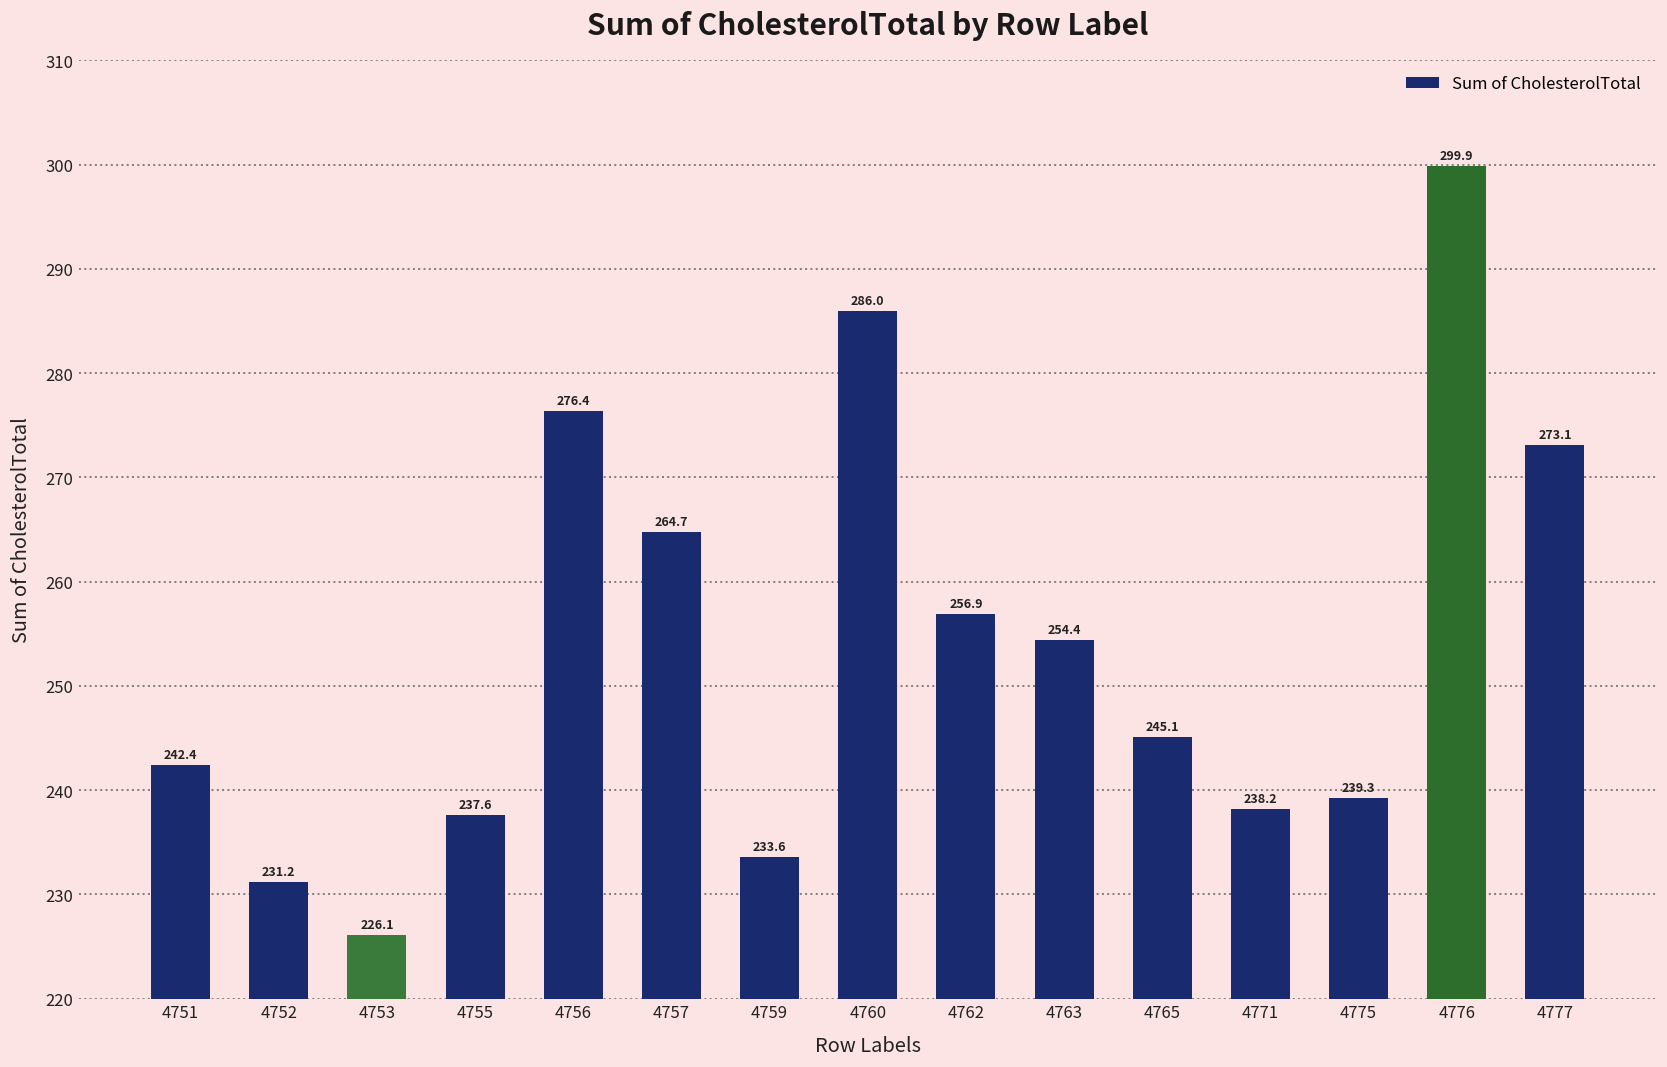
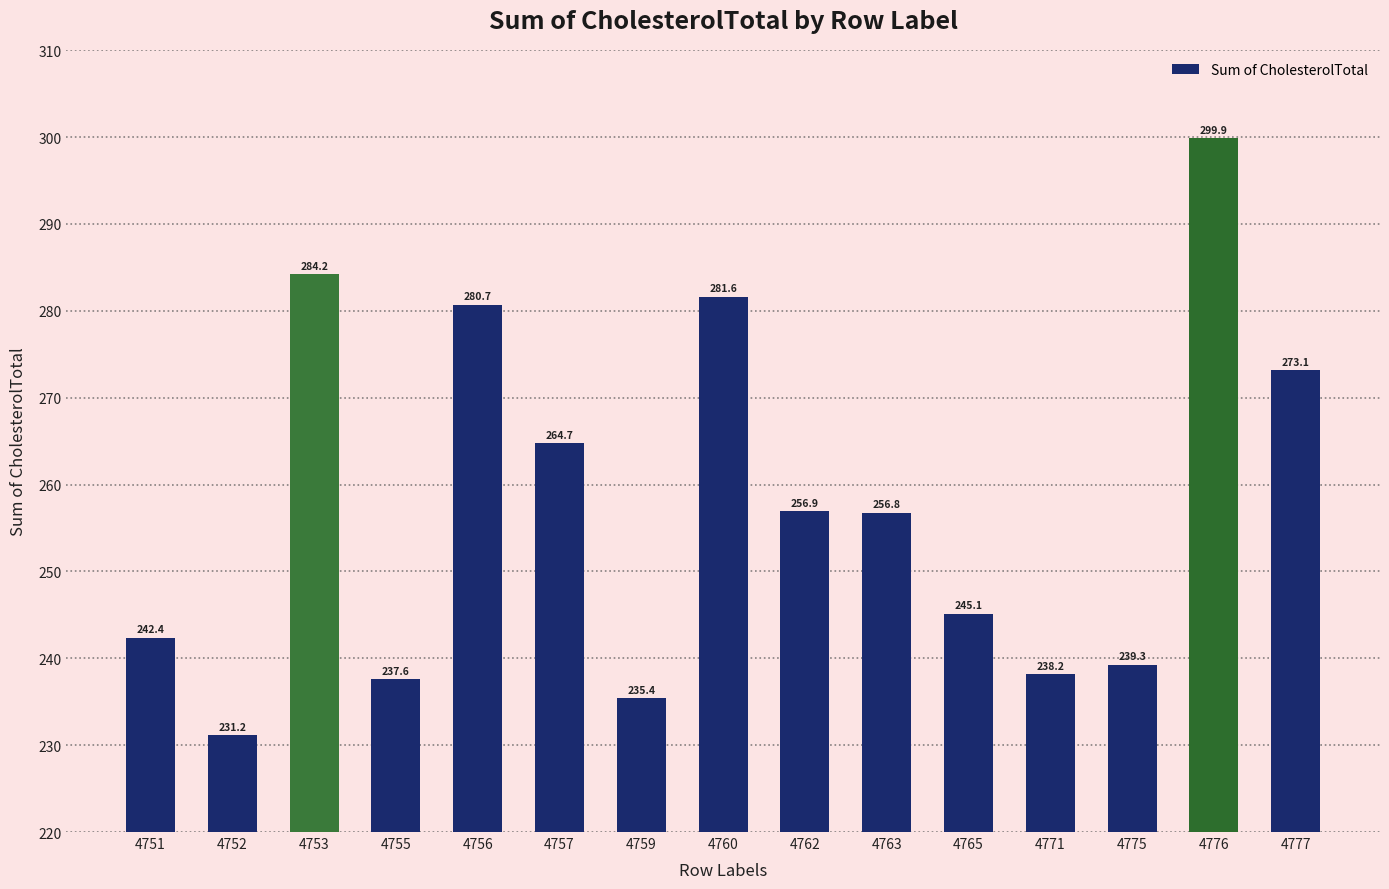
4753: 226.1 -> 284.2
4756: 276.4 -> 280.7
4759: 233.6 -> 235.4
4760: 286.0 -> 281.6
4763: 254.4 -> 256.8
